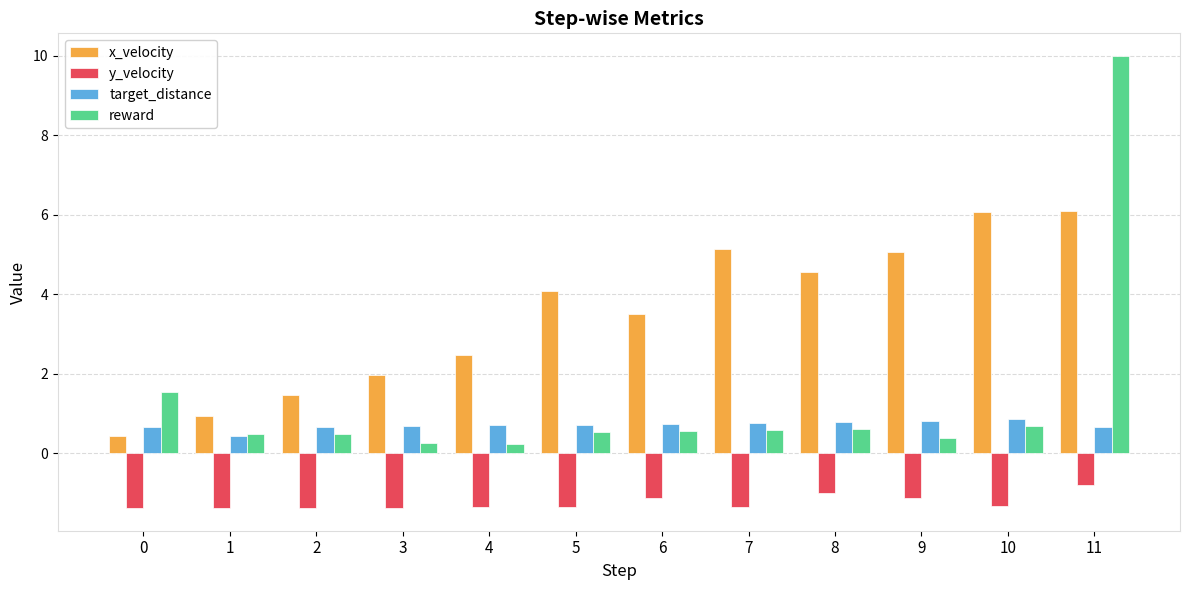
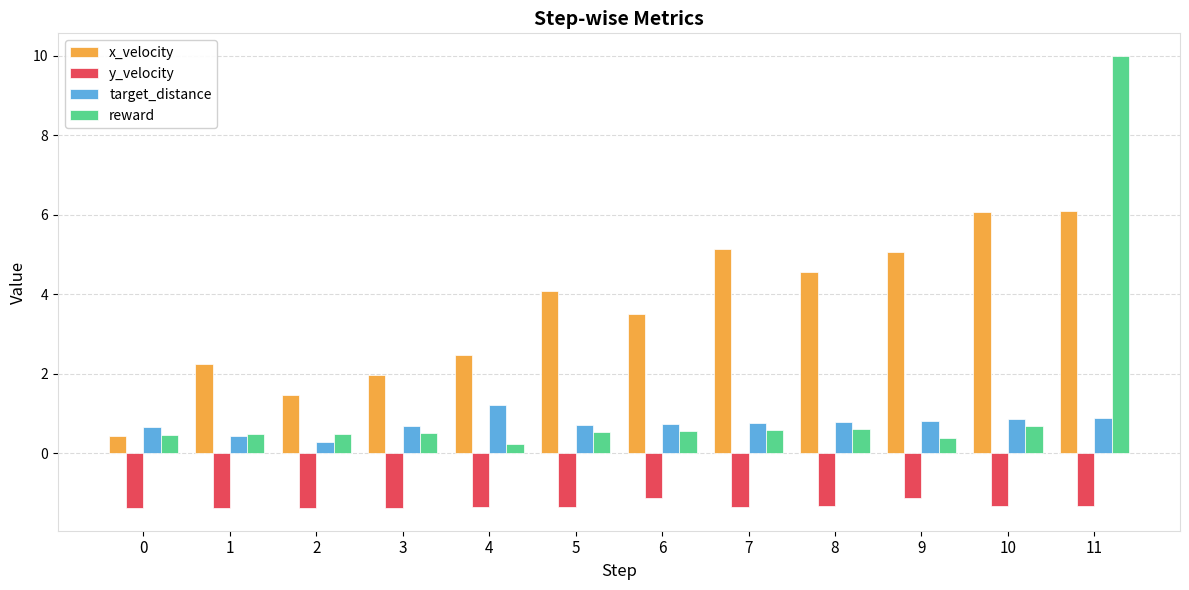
reward, 0: 1.5 -> 0.5
x_velocity, 1: 0.9 -> 2.2
target_distance, 2: 0.7 -> 0.3
reward, 3: 0.3 -> 0.5
target_distance, 4: 0.7 -> 1.2
y_velocity, 8: -1.0 -> -1.3
y_velocity, 11: -0.8 -> -1.3
target_distance, 11: 0.7 -> 0.9
